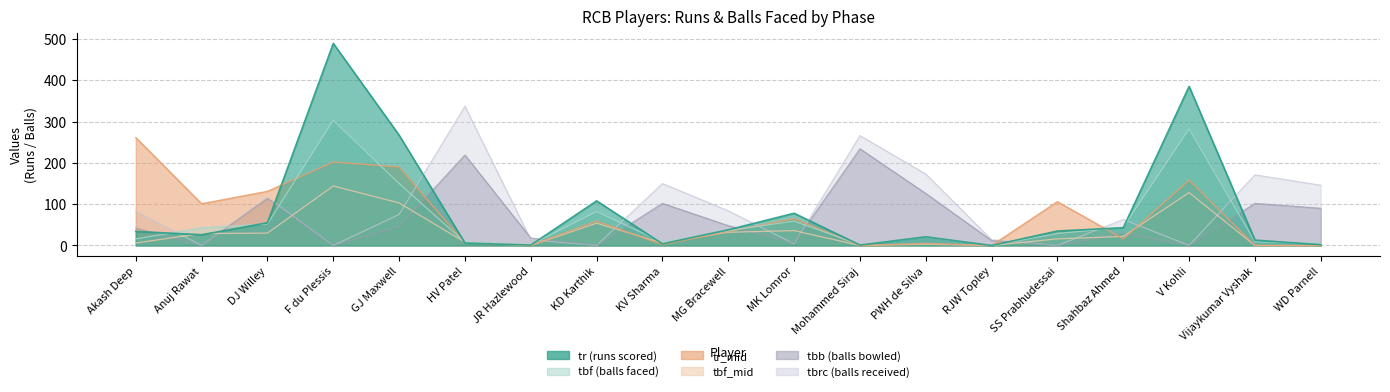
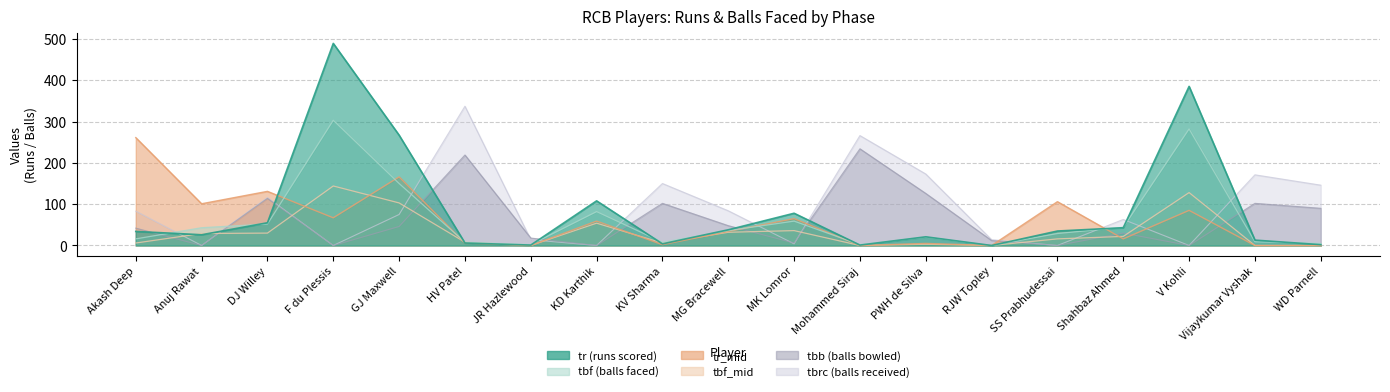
tr_mid, F du Plessis: 200 -> 70
tr_mid, GJ Maxwell: 190 -> 170
tr_mid, V Kohli: 160 -> 90
